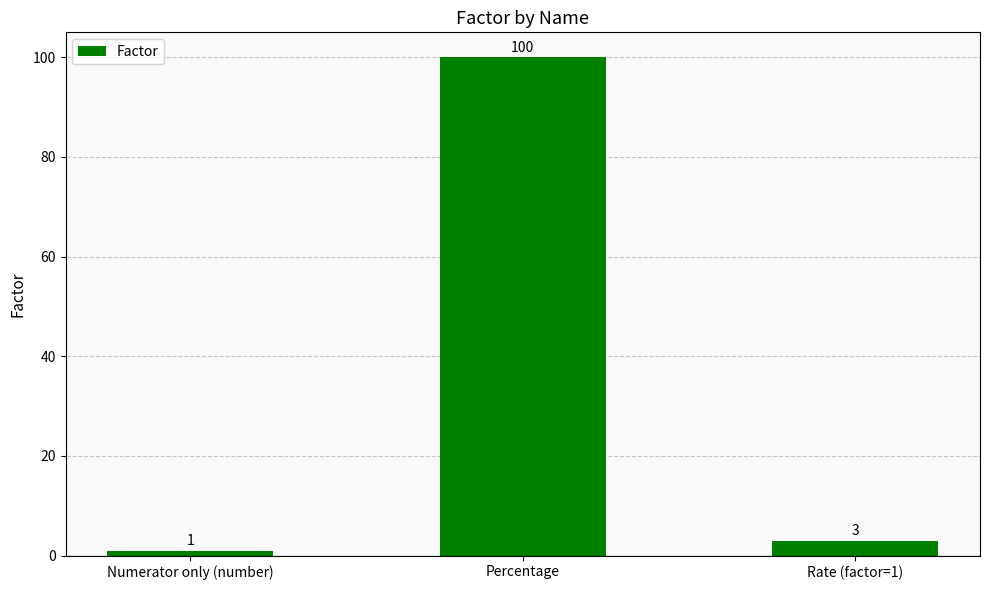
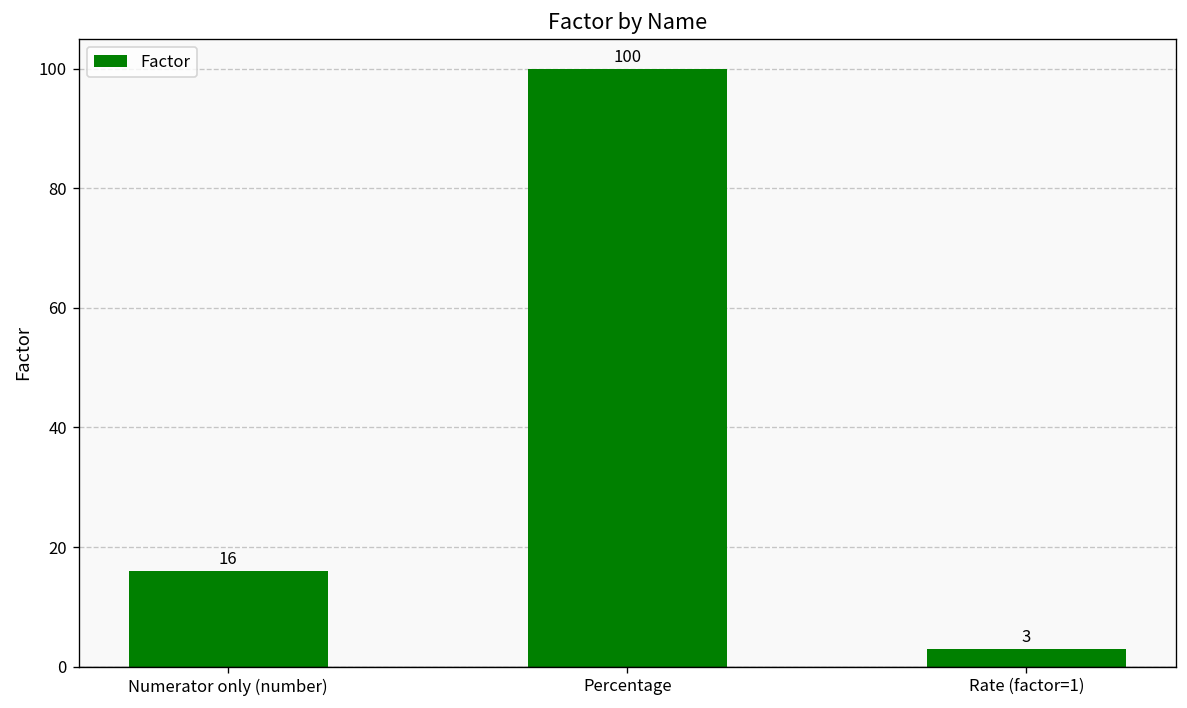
Numerator only (number): 1 -> 16
